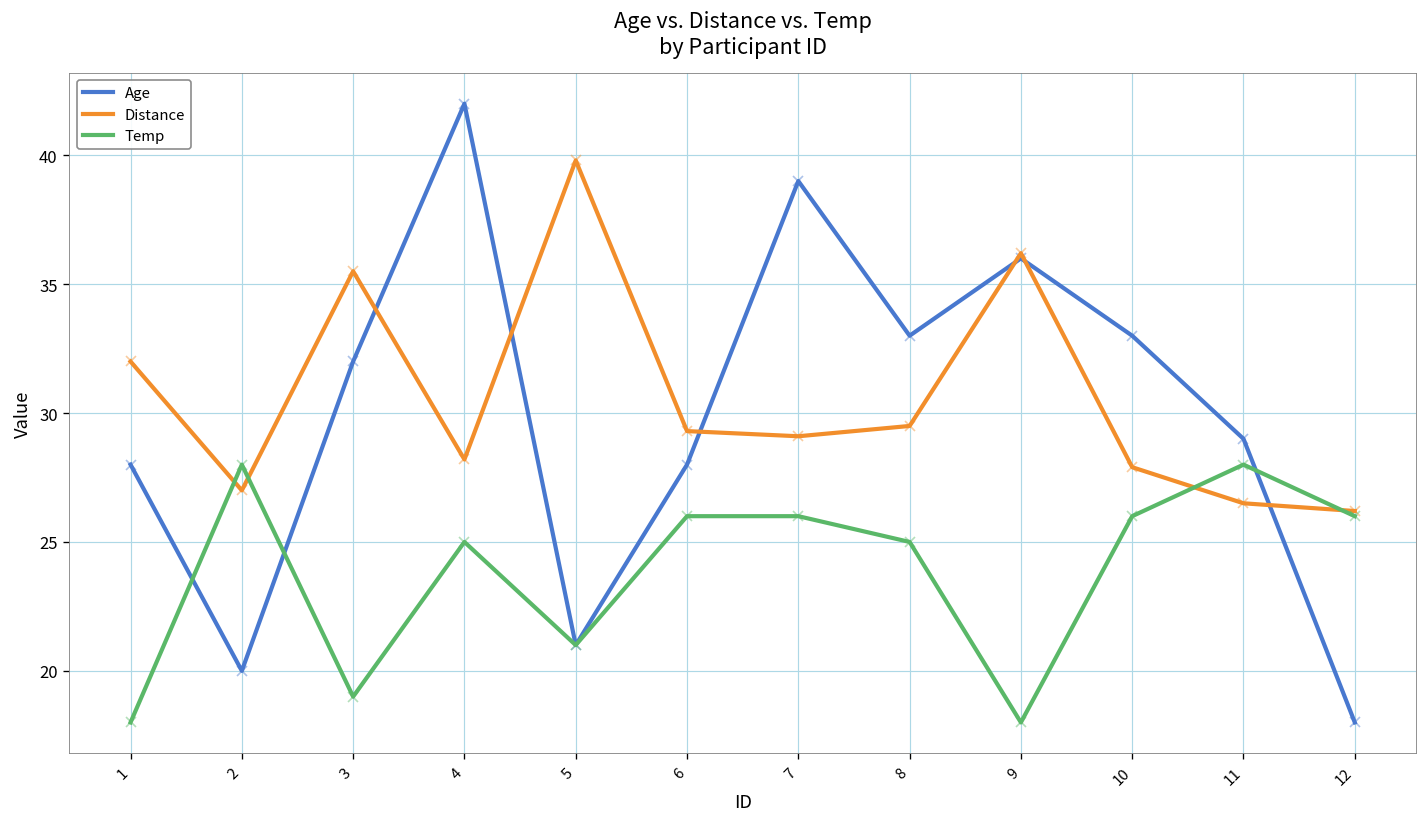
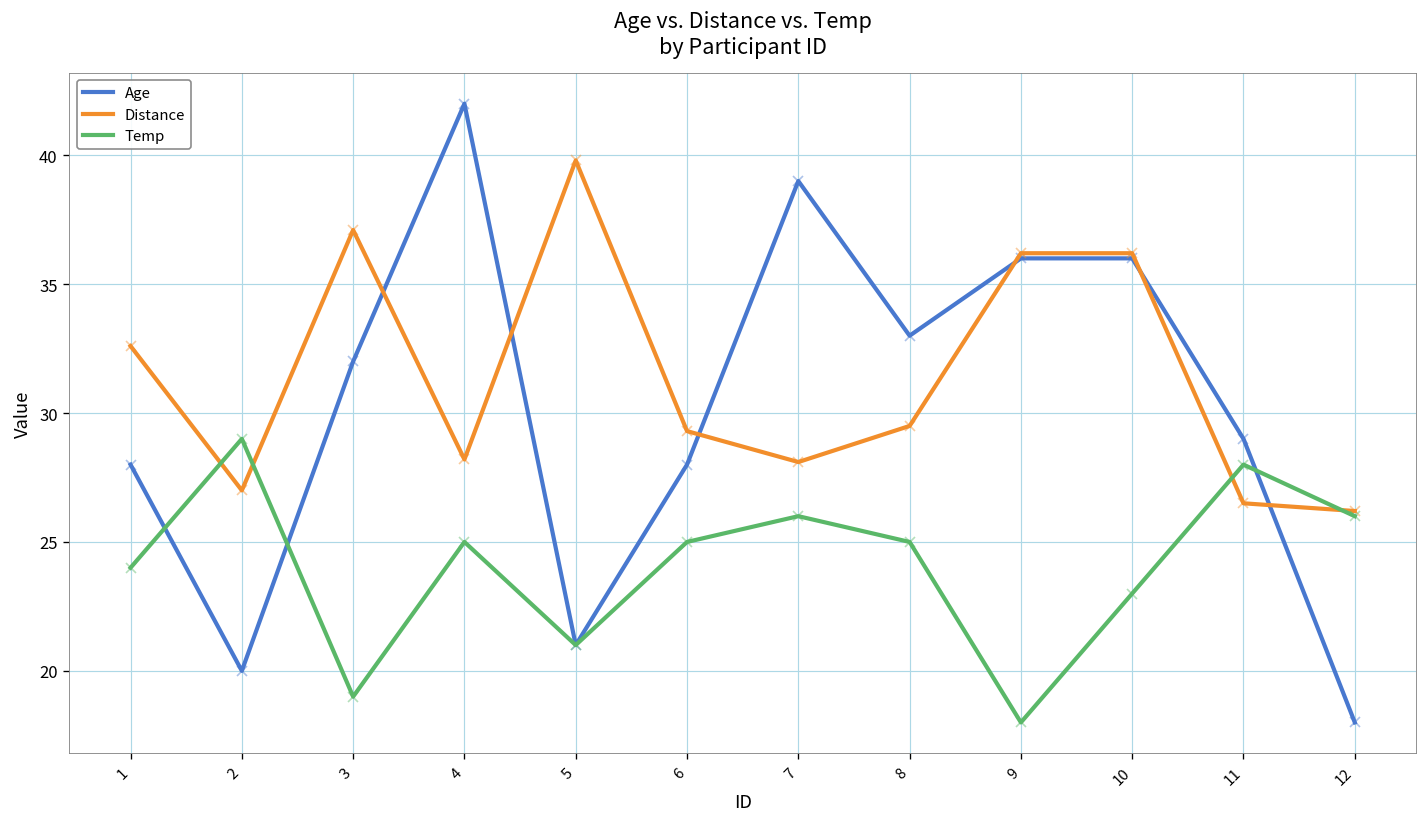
Distance, 1: 32.0 -> 32.6
Temp, 1: 18 -> 24
Temp, 2: 28 -> 29
Distance, 3: 35.5 -> 37.1
Temp, 6: 26 -> 25
Distance, 7: 29.1 -> 28.1
Age, 10: 33 -> 36
Distance, 10: 27.9 -> 36.2
Temp, 10: 26 -> 23
